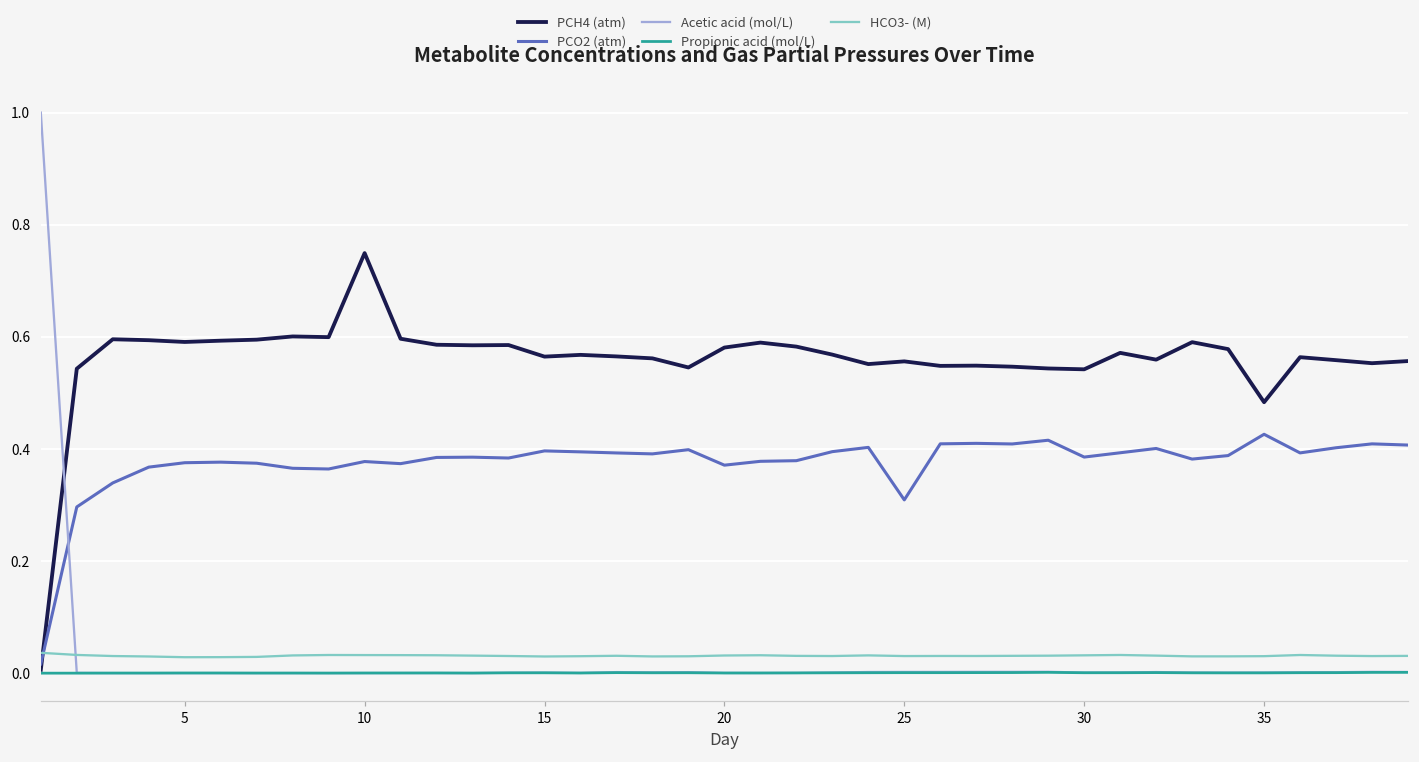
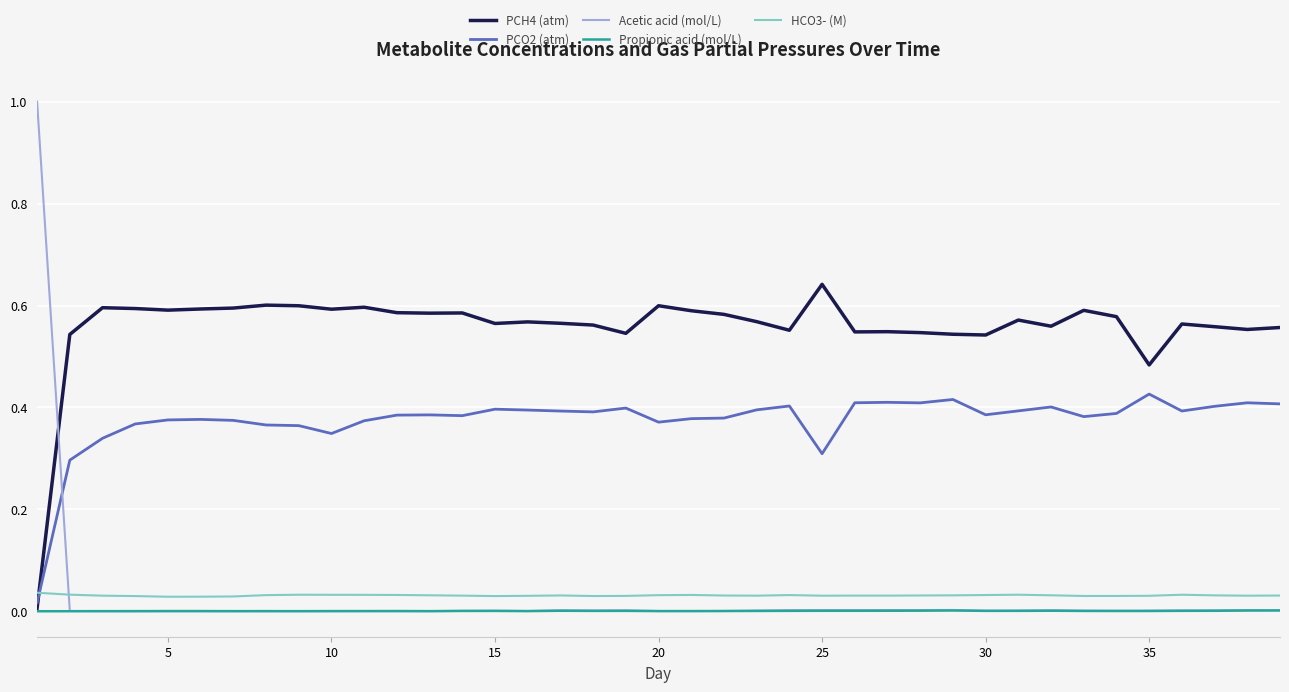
PCH4 (atm), 10: 0.75 -> 0.59
PCO2 (atm), 10: 0.38 -> 0.35
PCH4 (atm), 20: 0.58 -> 0.60
PCH4 (atm), 25: 0.56 -> 0.64
